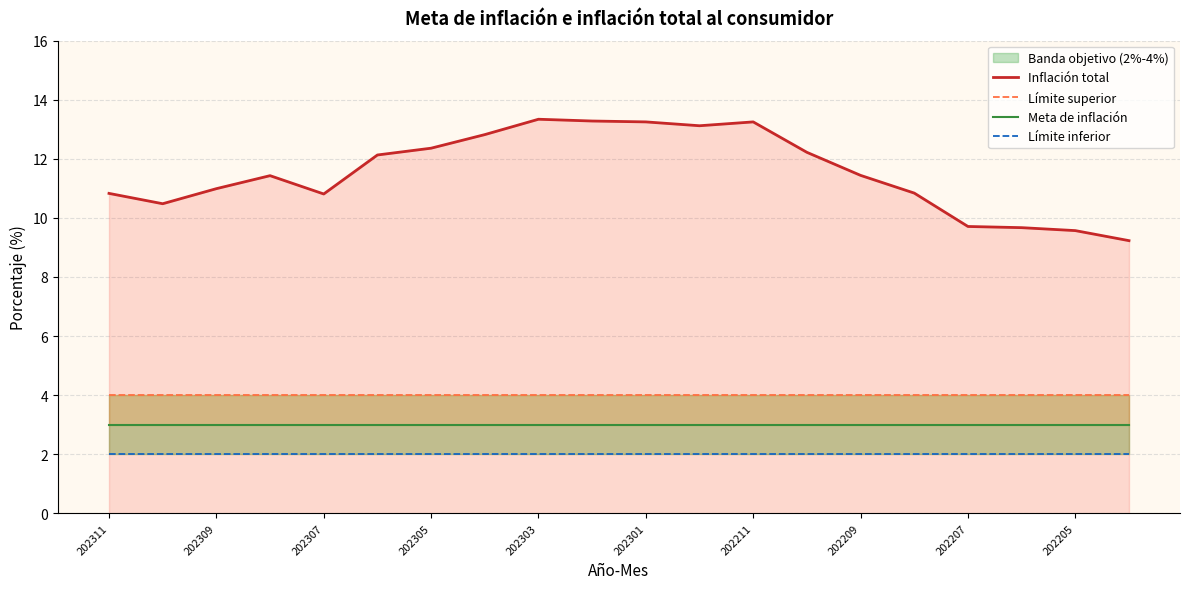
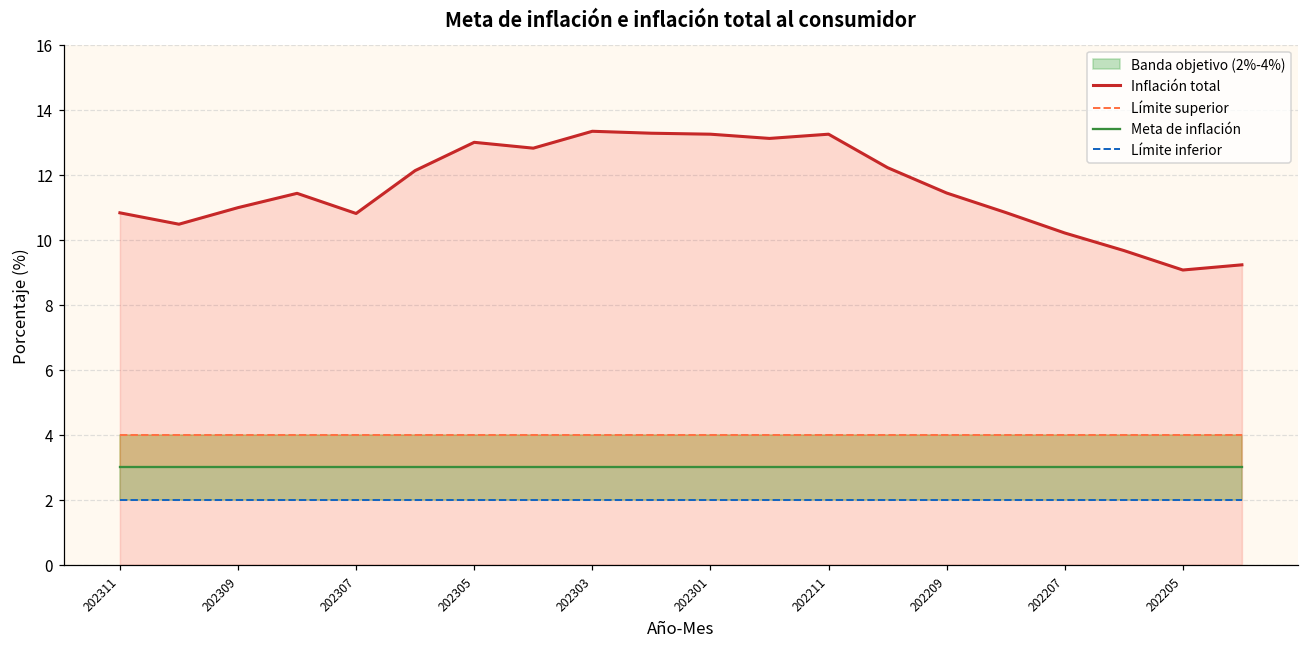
Inflación total, 202305: 12.4 -> 13.0
Inflación total, 202207: 9.7 -> 10.2
Inflación total, 202205: 9.6 -> 9.1
